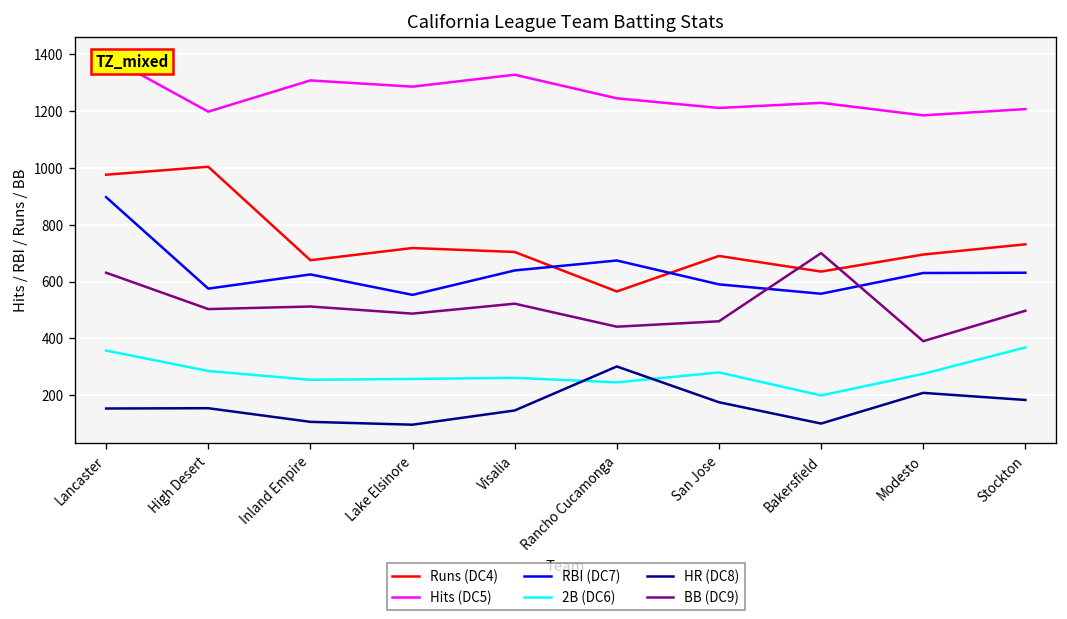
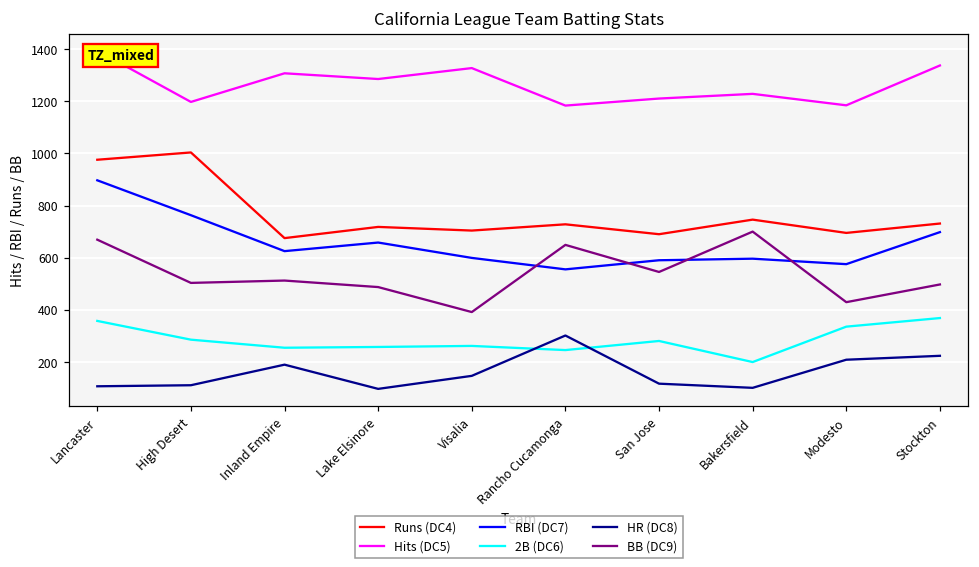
HR (DC8), Lancaster: 150 -> 110
BB (DC9), Lancaster: 630 -> 670
RBI (DC7), High Desert: 580 -> 760
HR (DC8), High Desert: 150 -> 110
HR (DC8), Inland Empire: 110 -> 190
RBI (DC7), Lake Elsinore: 550 -> 660
RBI (DC7), Visalia: 640 -> 600
BB (DC9), Visalia: 520 -> 390
Runs (DC4), Rancho Cucamonga: 570 -> 730
Hits (DC5), Rancho Cucamonga: 1250 -> 1180
RBI (DC7), Rancho Cucamonga: 670 -> 560
BB (DC9), Rancho Cucamonga: 440 -> 650
HR (DC8), San Jose: 180 -> 120
BB (DC9), San Jose: 460 -> 550
Runs (DC4), Bakersfield: 640 -> 750
RBI (DC7), Bakersfield: 560 -> 600
RBI (DC7), Modesto: 630 -> 580
2B (DC6), Modesto: 280 -> 340
BB (DC9), Modesto: 390 -> 430
Hits (DC5), Stockton: 1210 -> 1340
RBI (DC7), Stockton: 630 -> 700
HR (DC8), Stockton: 180 -> 220
